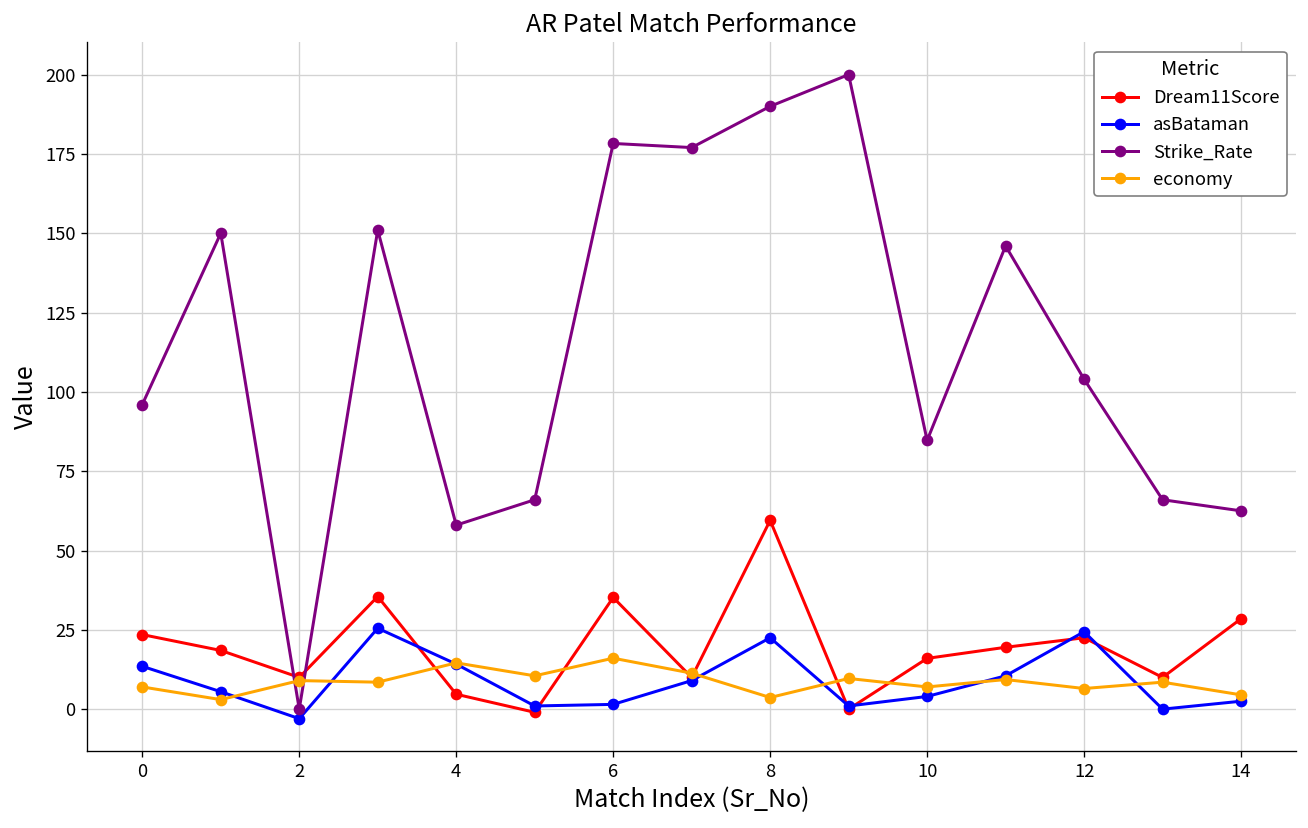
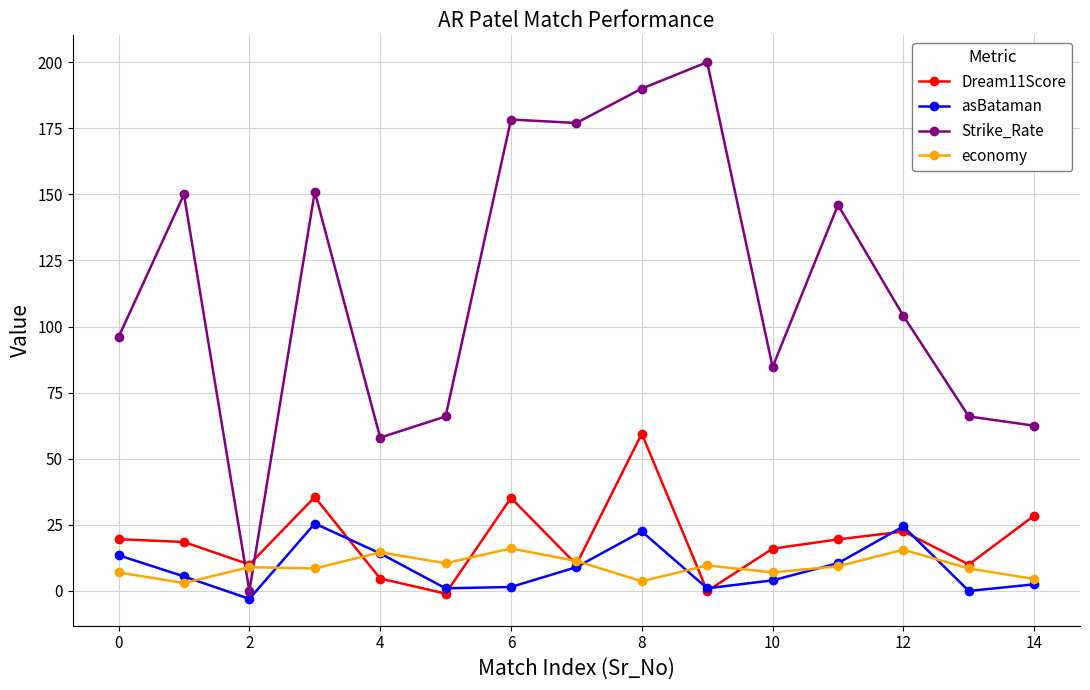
Dream11Score, 0: 24 -> 20
economy, 12: 7 -> 16
